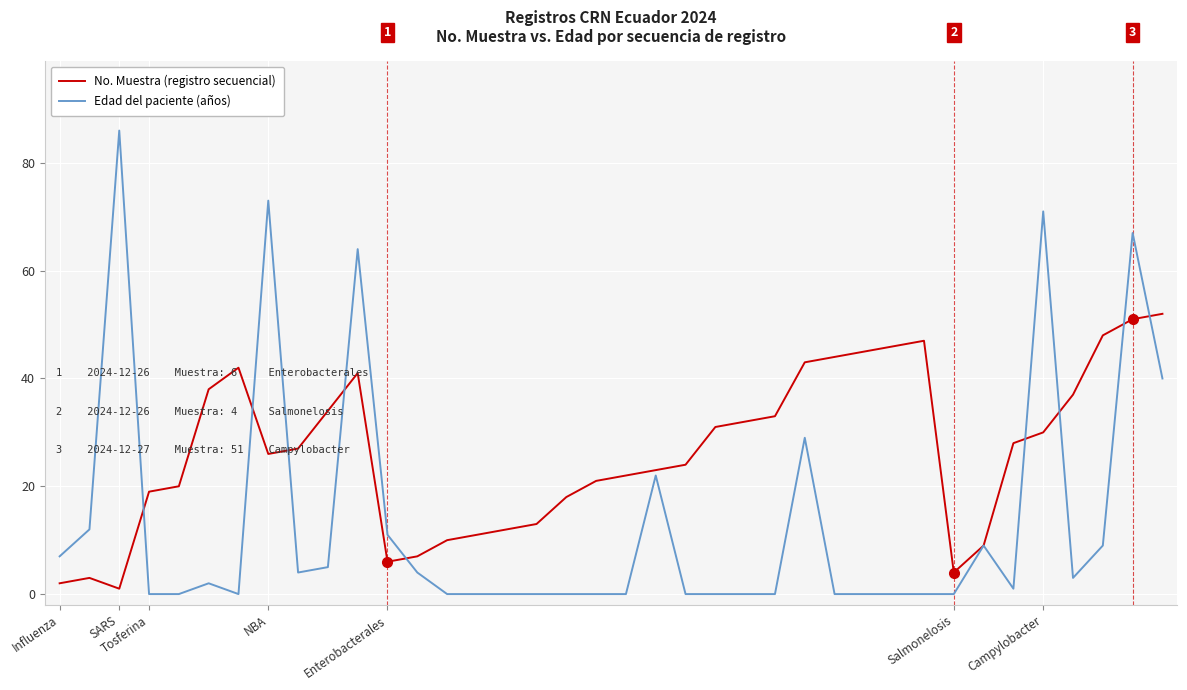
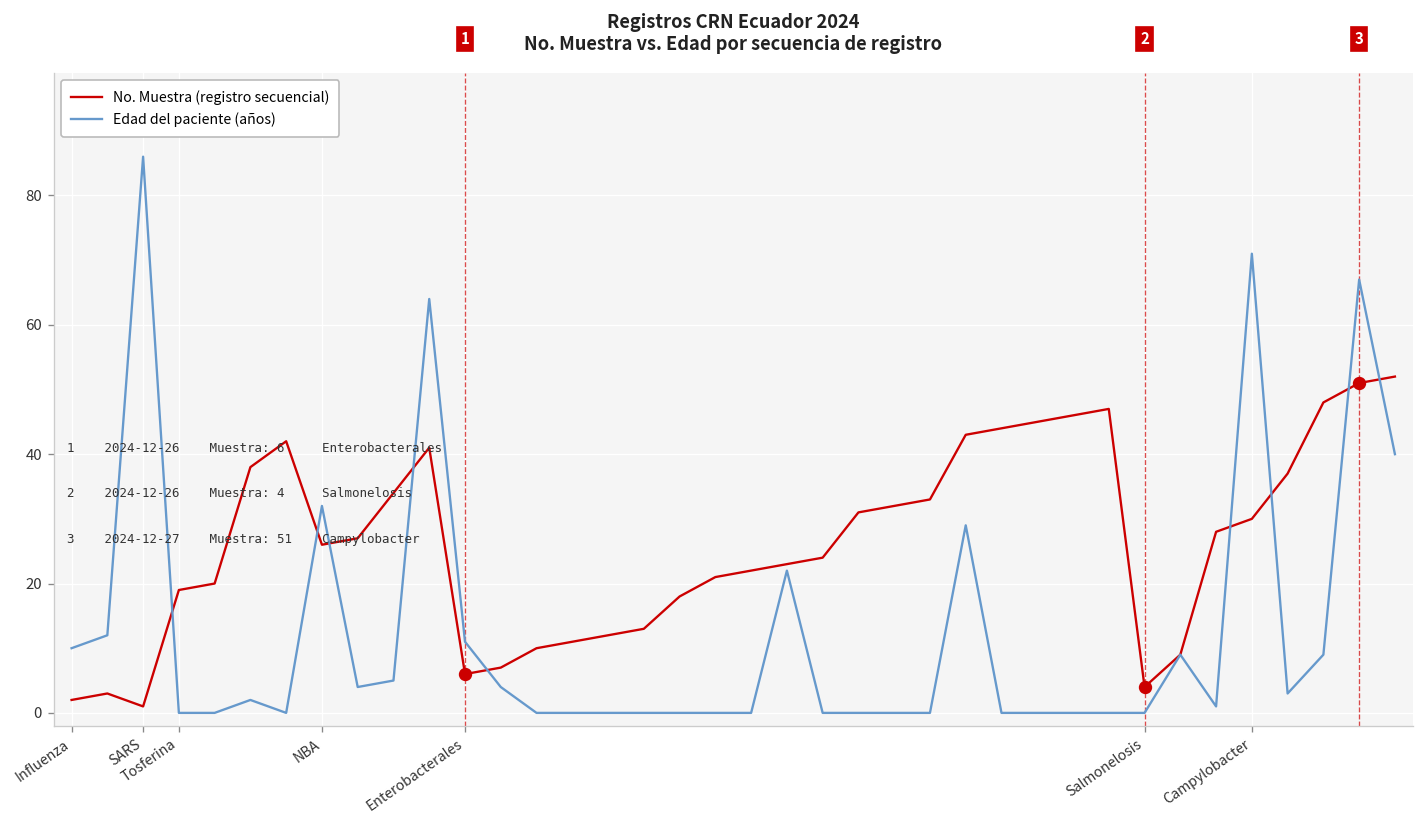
Edad del paciente (años), Influenza: 7 -> 10
Edad del paciente (años), NBA: 73 -> 32
